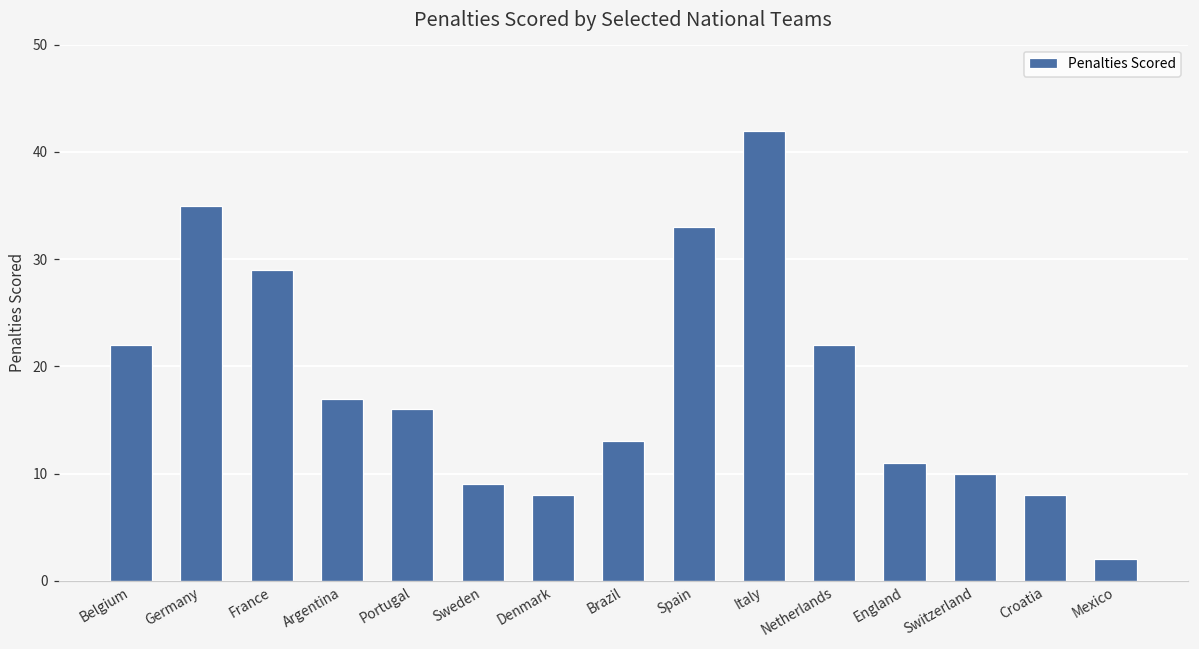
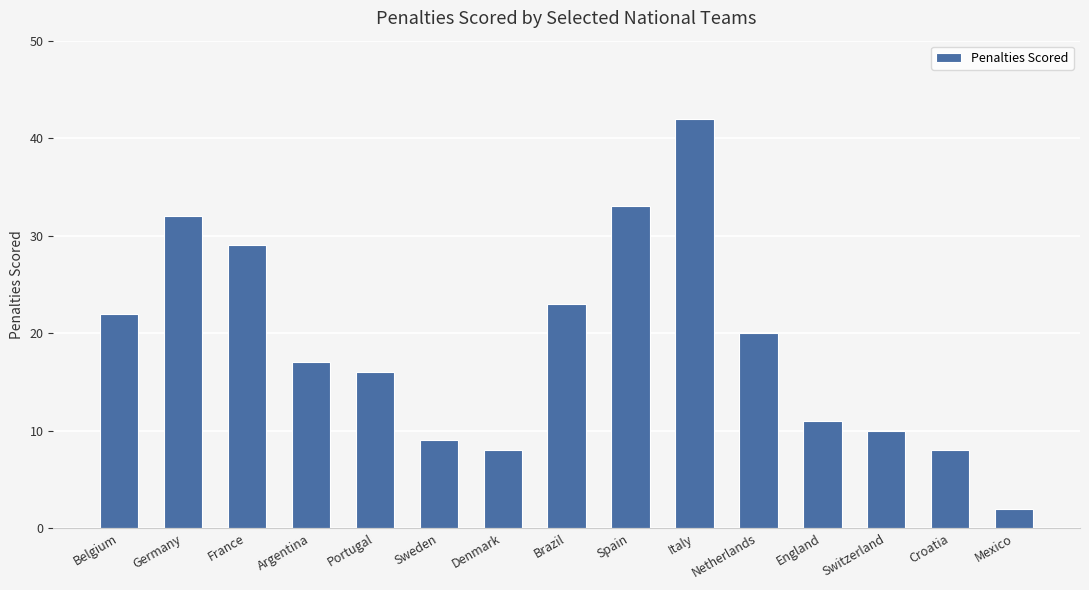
Germany: 35 -> 32
Brazil: 13 -> 23
Netherlands: 22 -> 20
